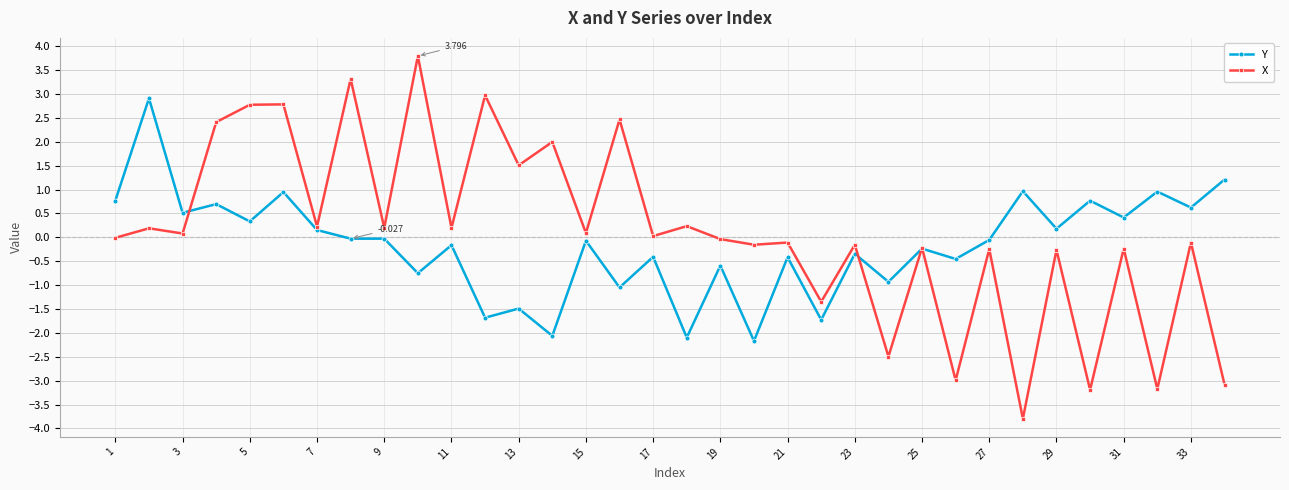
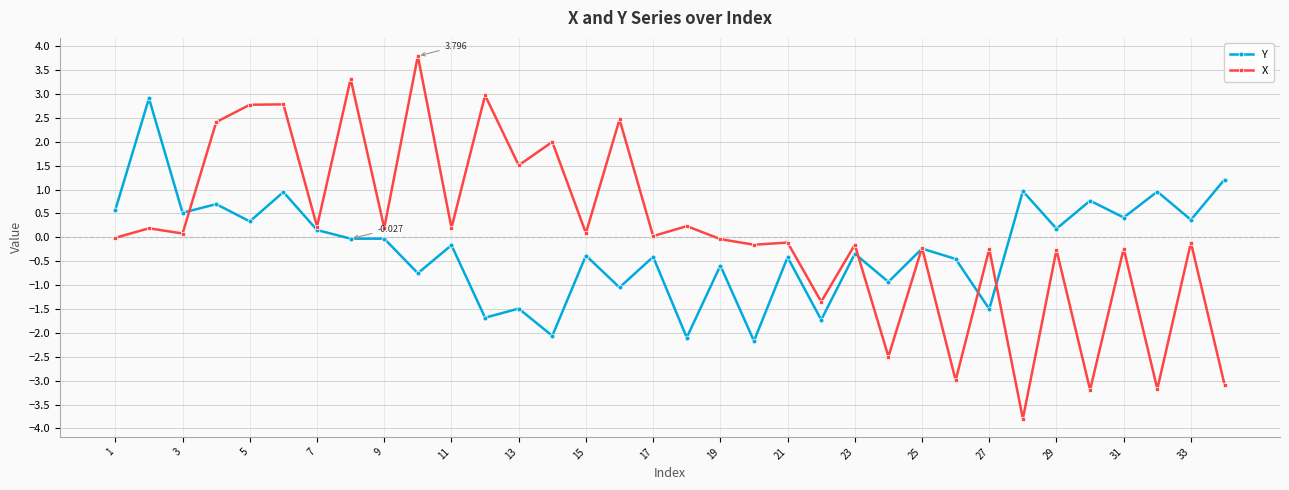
Y, 1: 0.8 -> 0.6
Y, 15: -0.1 -> -0.4
Y, 27: -0.1 -> -1.5
Y, 33: 0.6 -> 0.4
